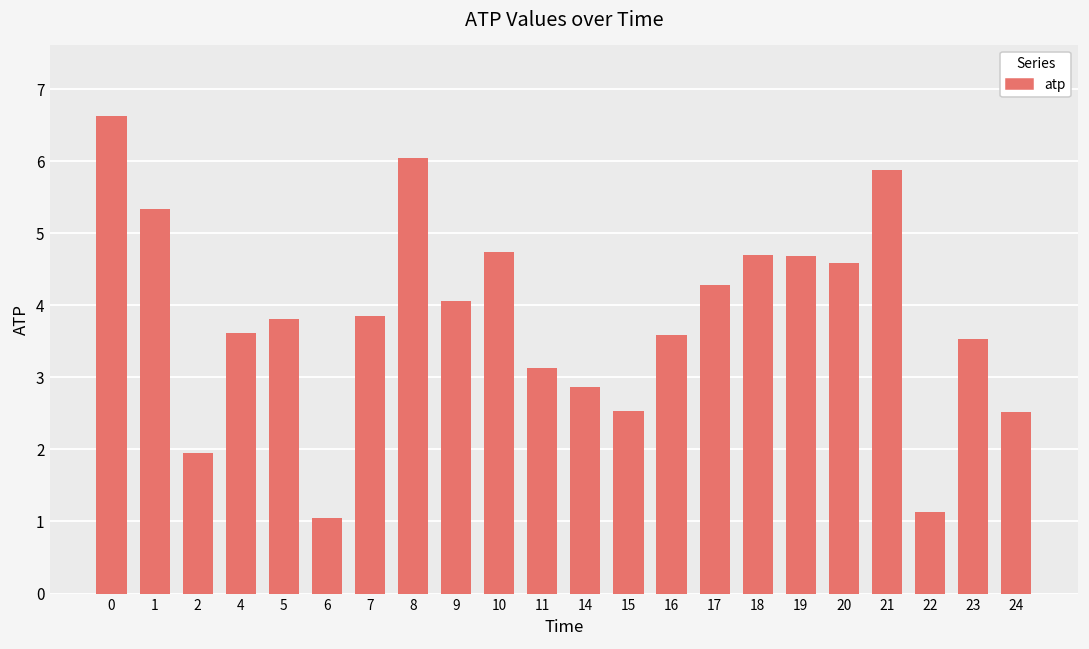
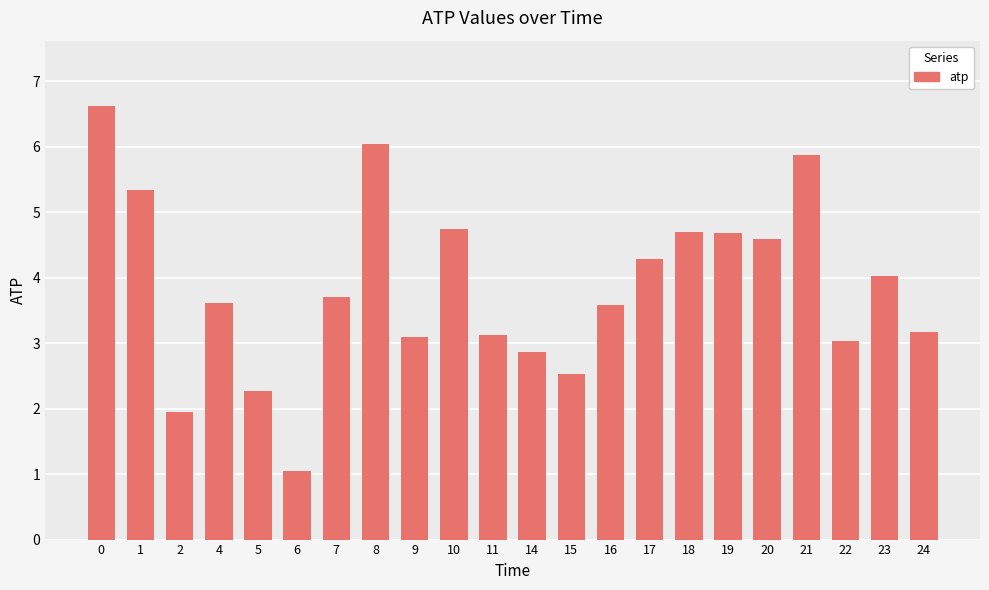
5: 3.8 -> 2.3
7: 3.9 -> 3.7
9: 4.1 -> 3.1
22: 1.1 -> 3.0
23: 3.5 -> 4.0
24: 2.5 -> 3.2
